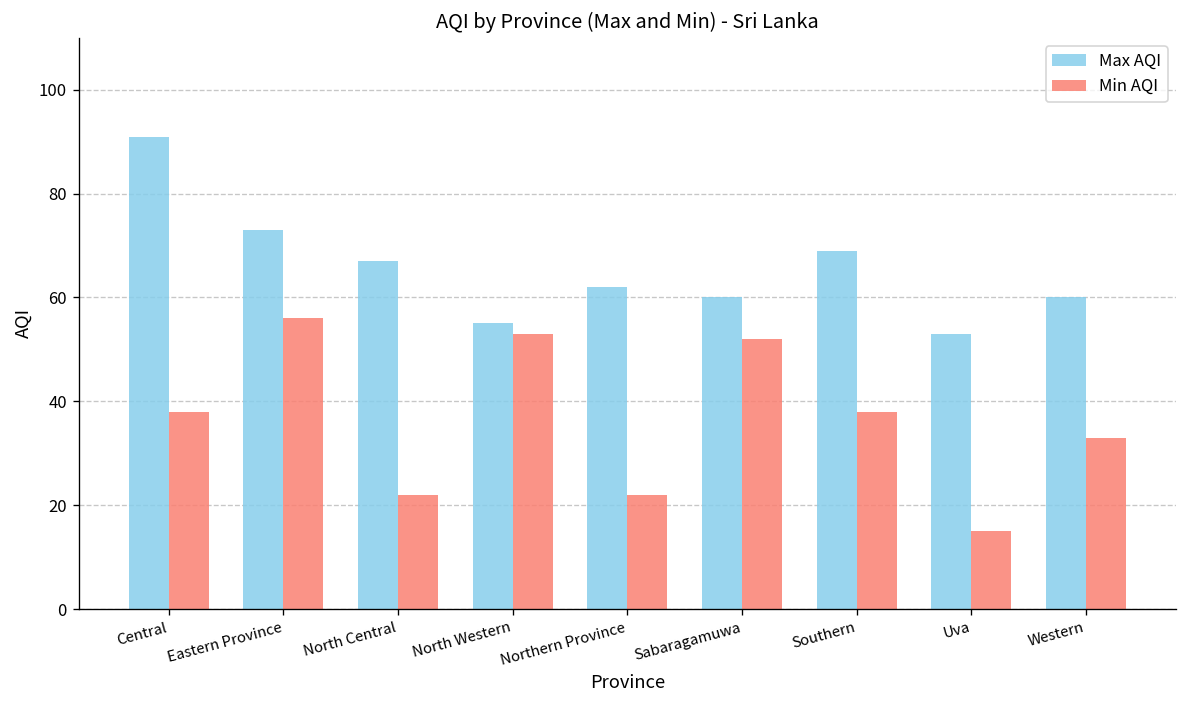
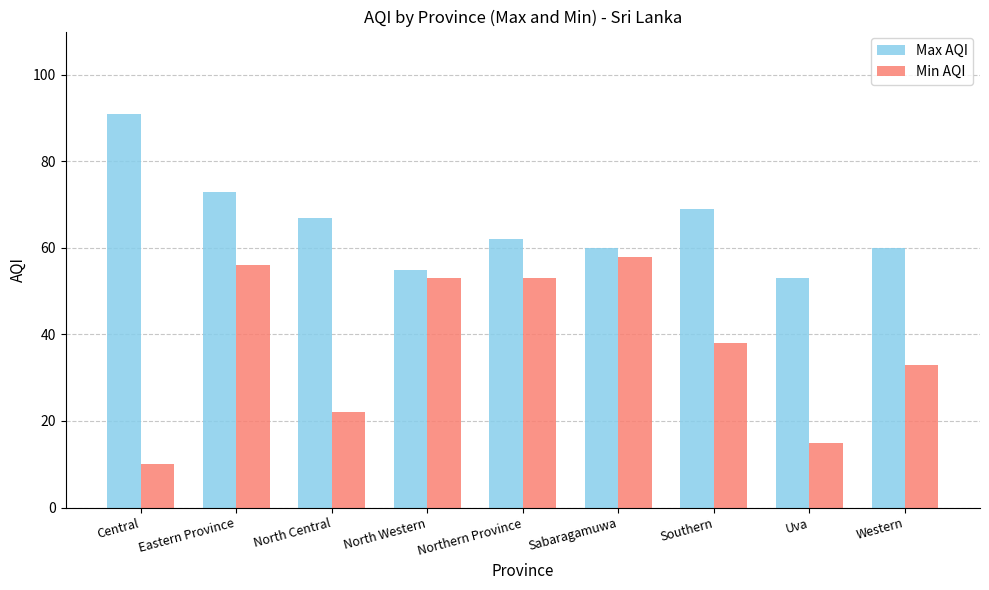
Min AQI, Central: 38 -> 10
Min AQI, Northern Province: 22 -> 53
Min AQI, Sabaragamuwa: 52 -> 58
